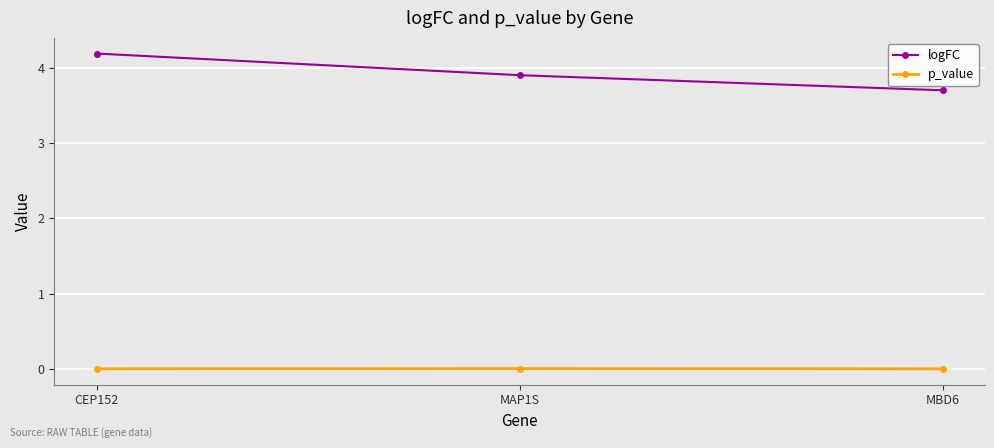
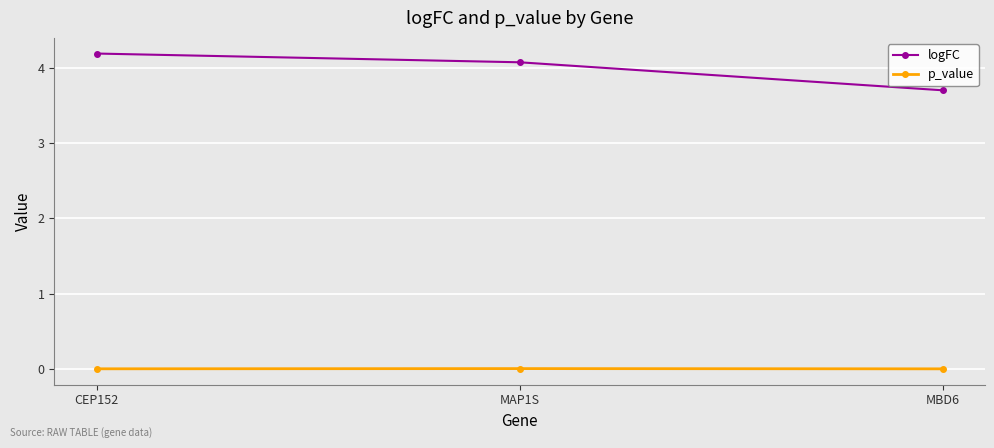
logFC, MAP1S: 3.9 -> 4.1
